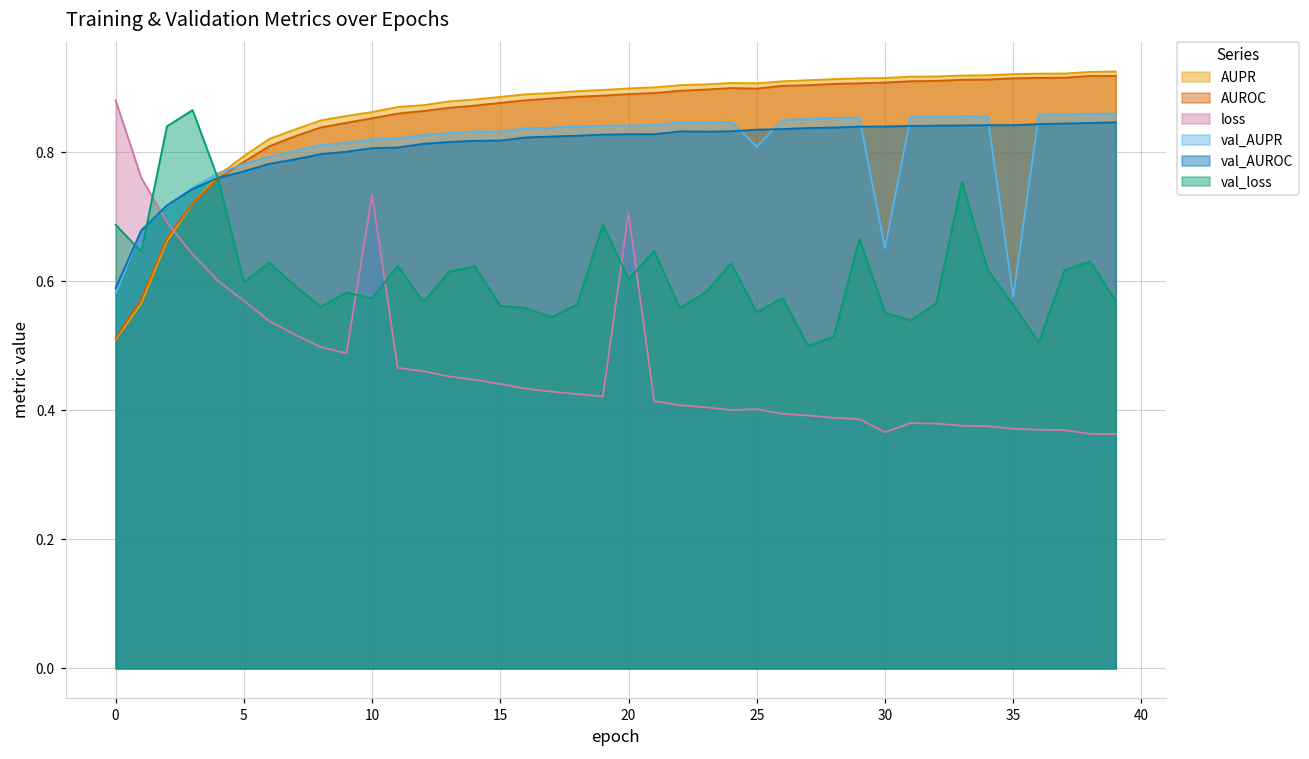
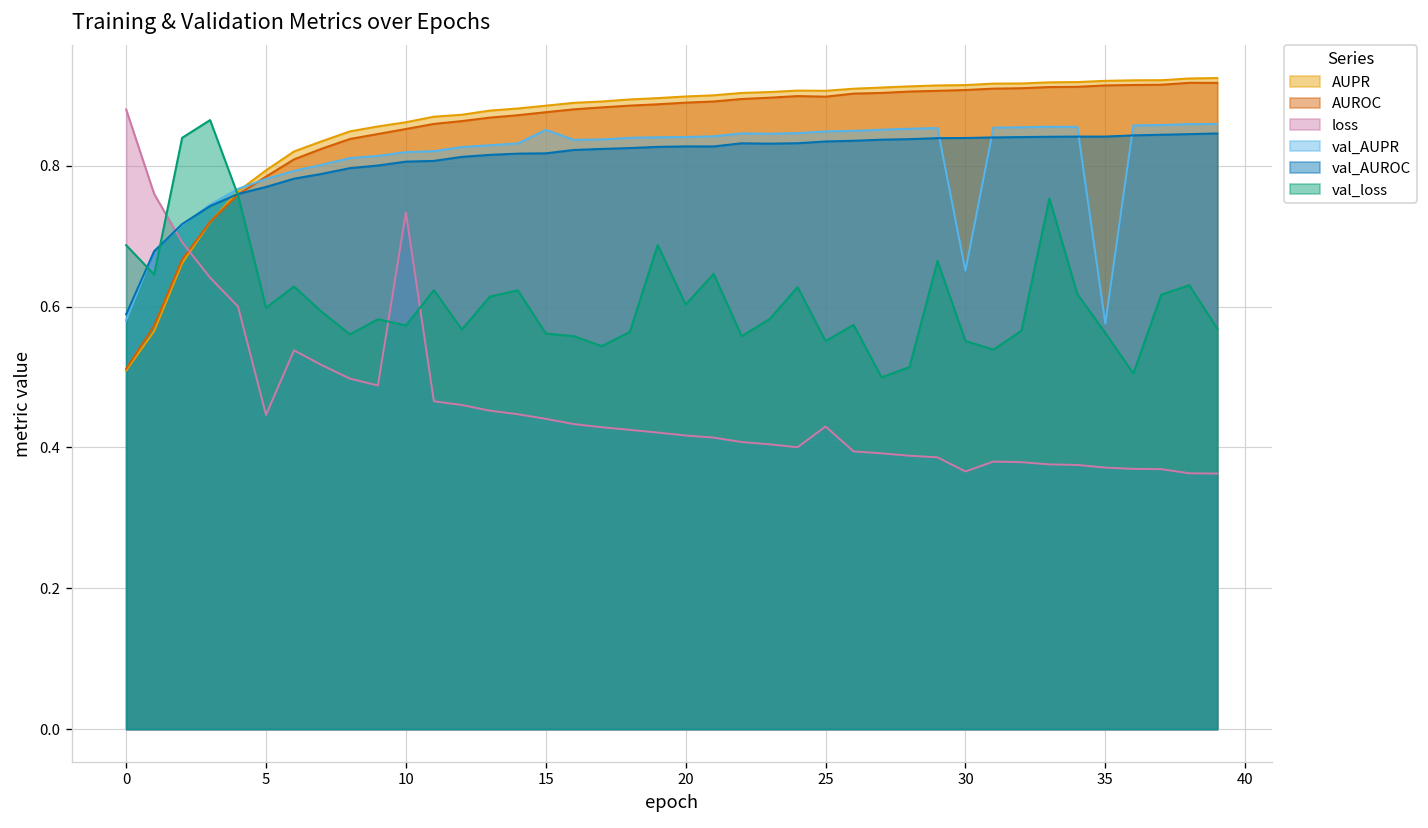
loss, 5: 0.57 -> 0.45
val_AUPR, 15: 0.83 -> 0.85
loss, 20: 0.71 -> 0.42
loss, 25: 0.40 -> 0.43
val_AUPR, 25: 0.81 -> 0.85
